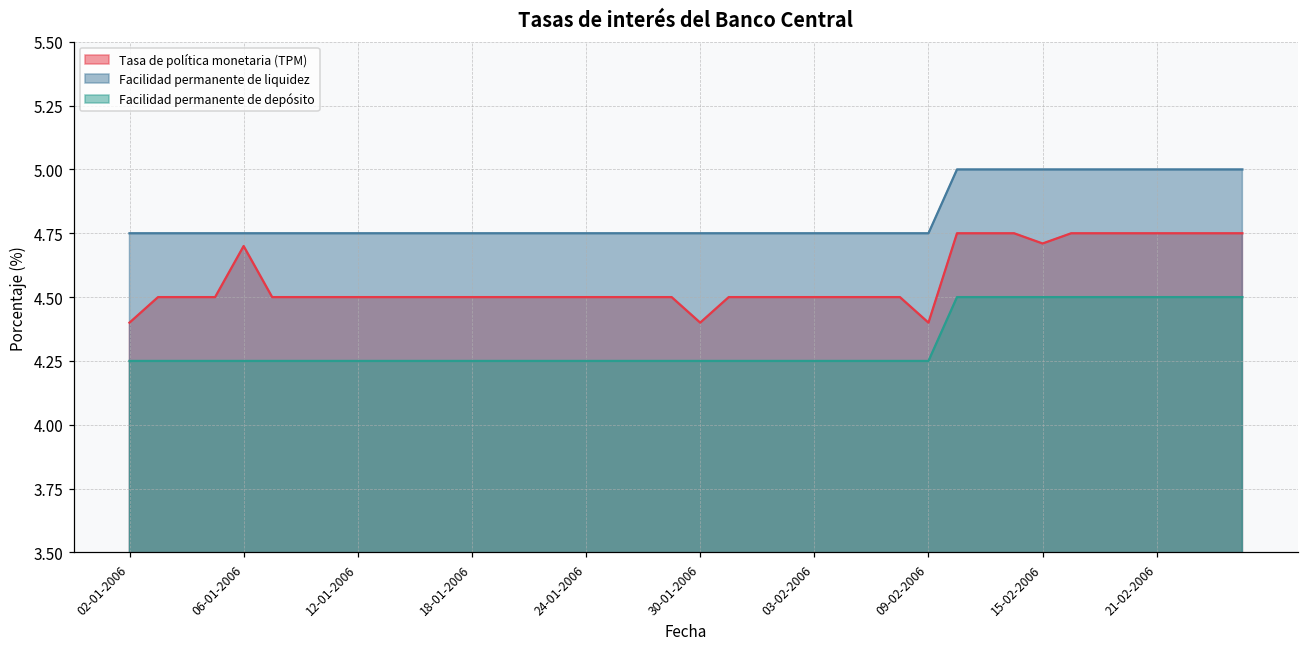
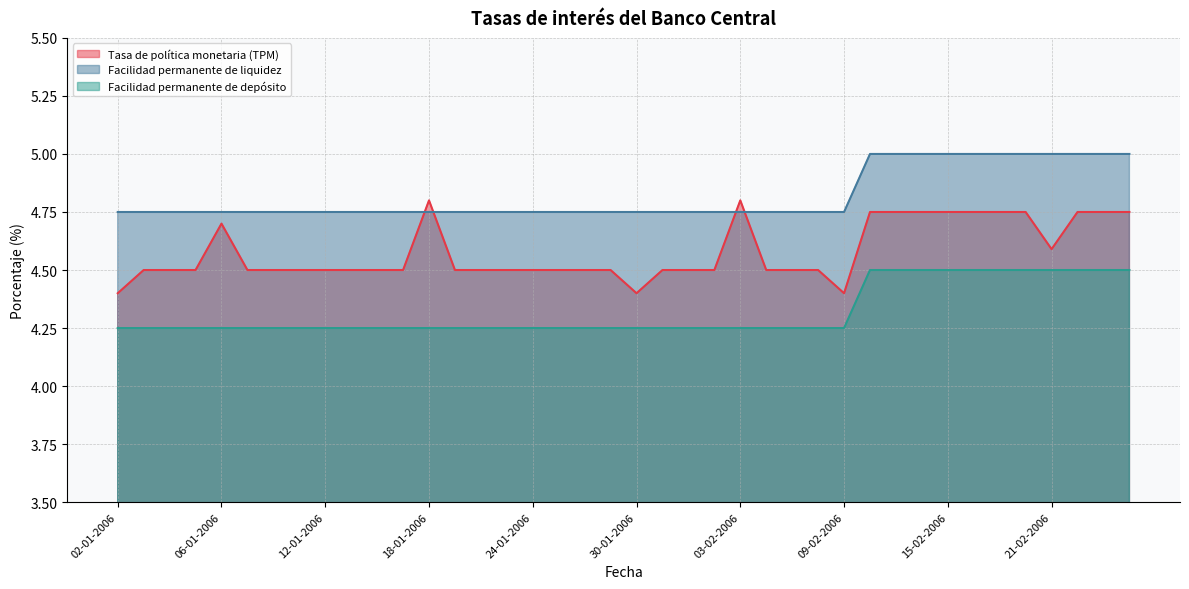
Tasa de política monetaria (TPM), 18-01-2006: 4.5 -> 4.8
Tasa de política monetaria (TPM), 03-02-2006: 4.5 -> 4.8
Tasa de política monetaria (TPM), 15-02-2006: 4.71 -> 4.75
Tasa de política monetaria (TPM), 21-02-2006: 4.75 -> 4.59
